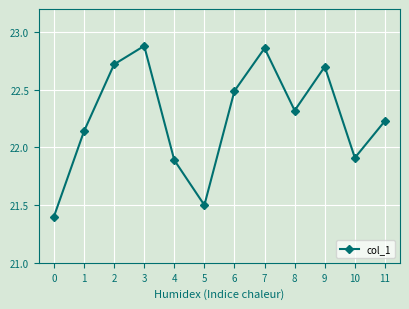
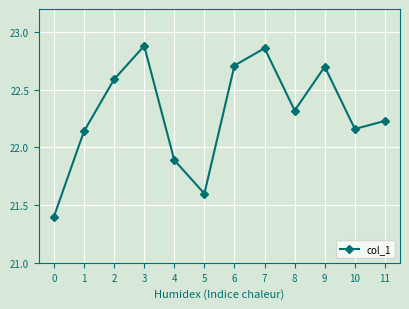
2: 22.72 -> 22.59
5: 21.5 -> 21.6
6: 22.49 -> 22.71
10: 21.91 -> 22.16
